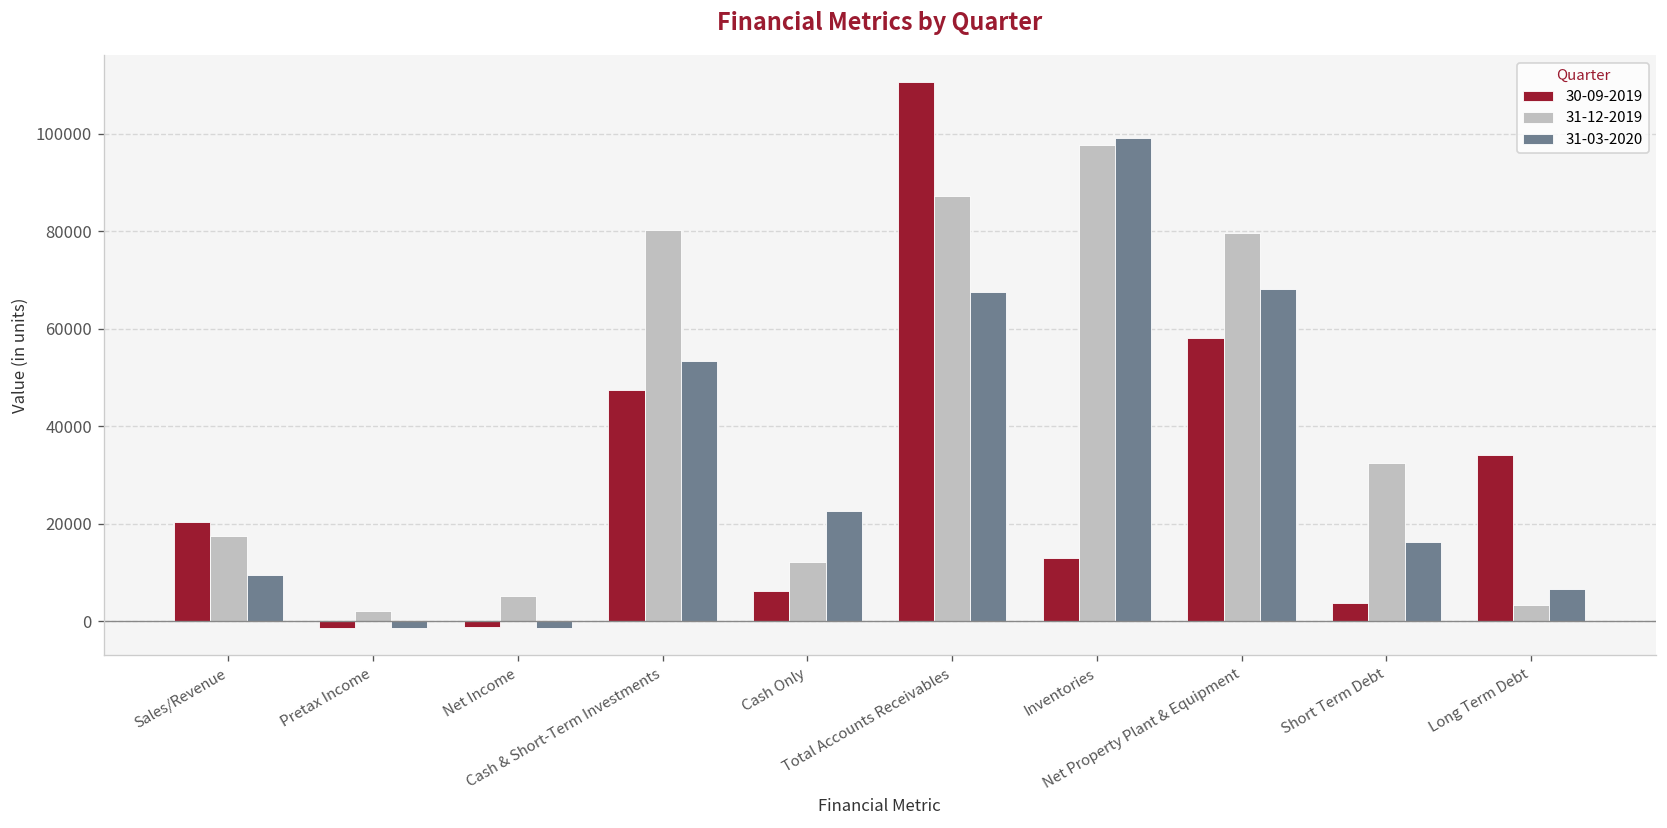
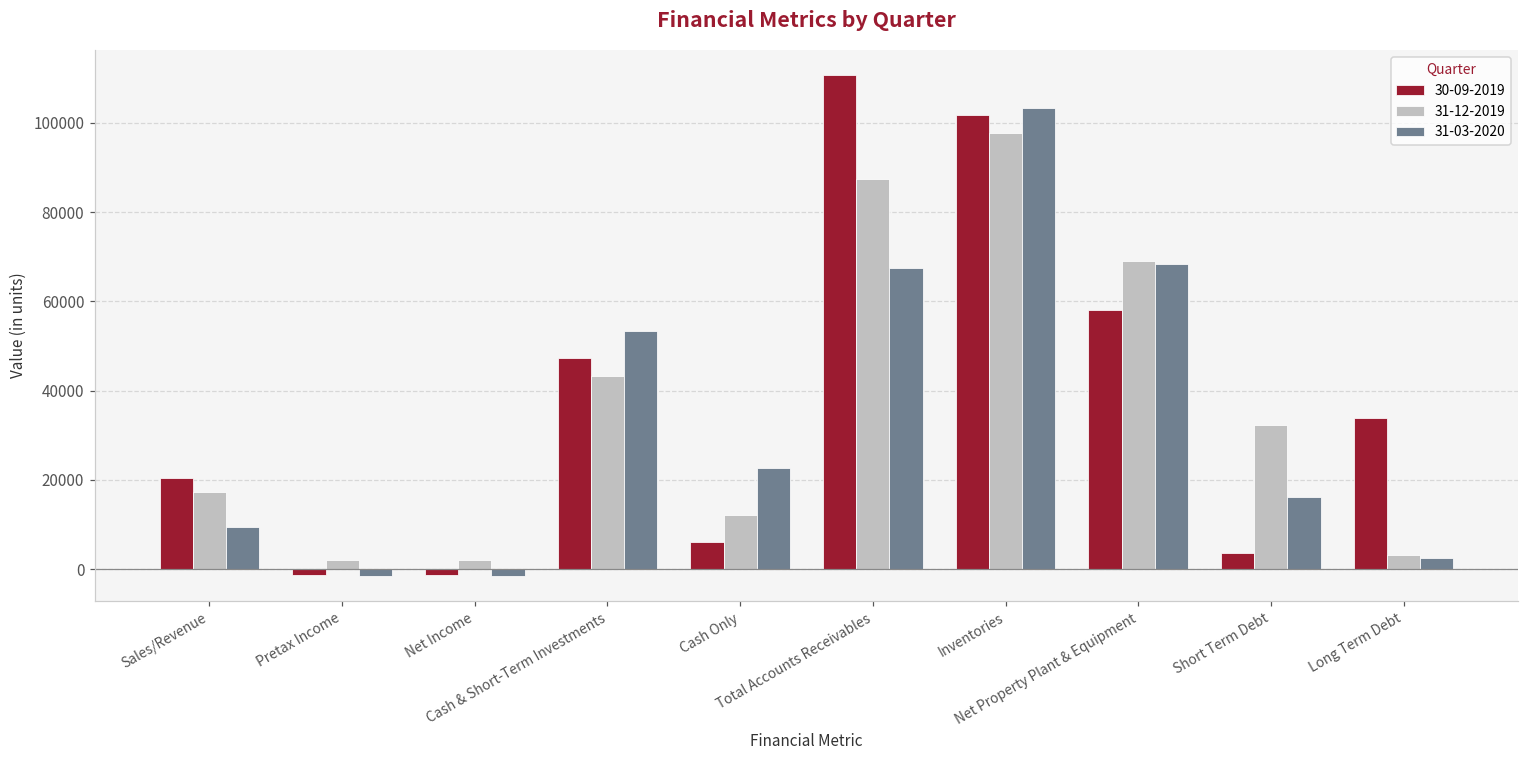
31-12-2019, Net Income: 5000 -> 2000
31-12-2019, Cash & Short-Term Investments: 80000 -> 43000
30-09-2019, Inventories: 13000 -> 102000
31-03-2020, Inventories: 99000 -> 103000
31-12-2019, Net Property Plant & Equipment: 80000 -> 69000
31-03-2020, Long Term Debt: 7000 -> 3000
